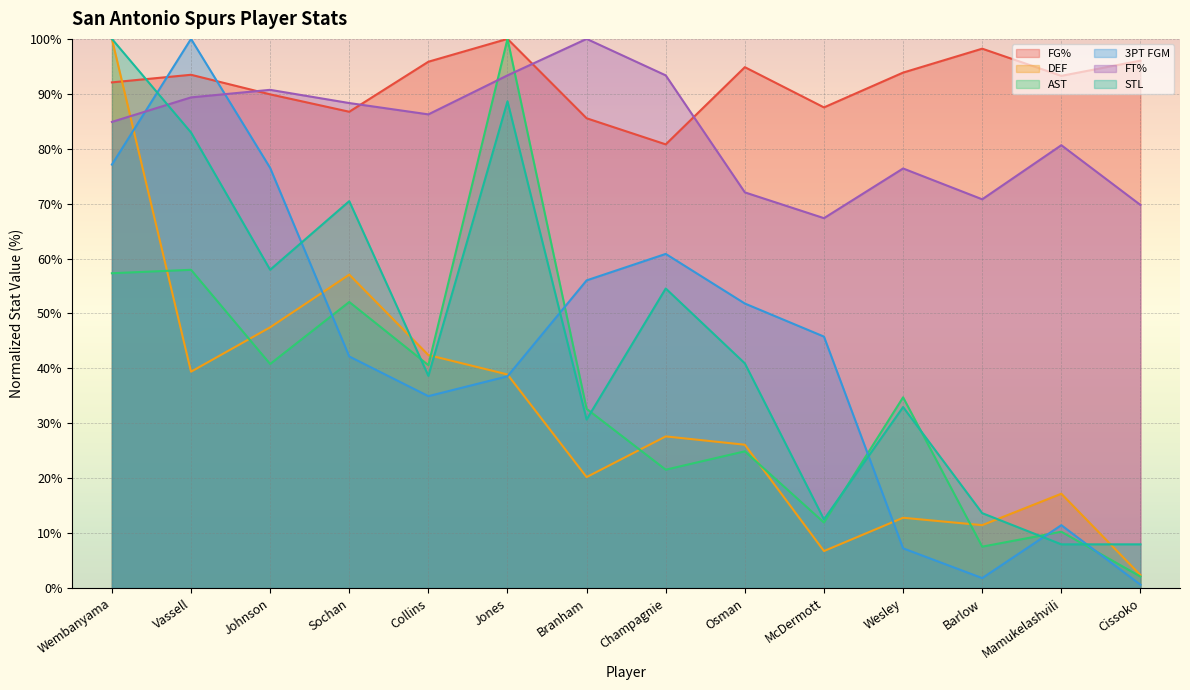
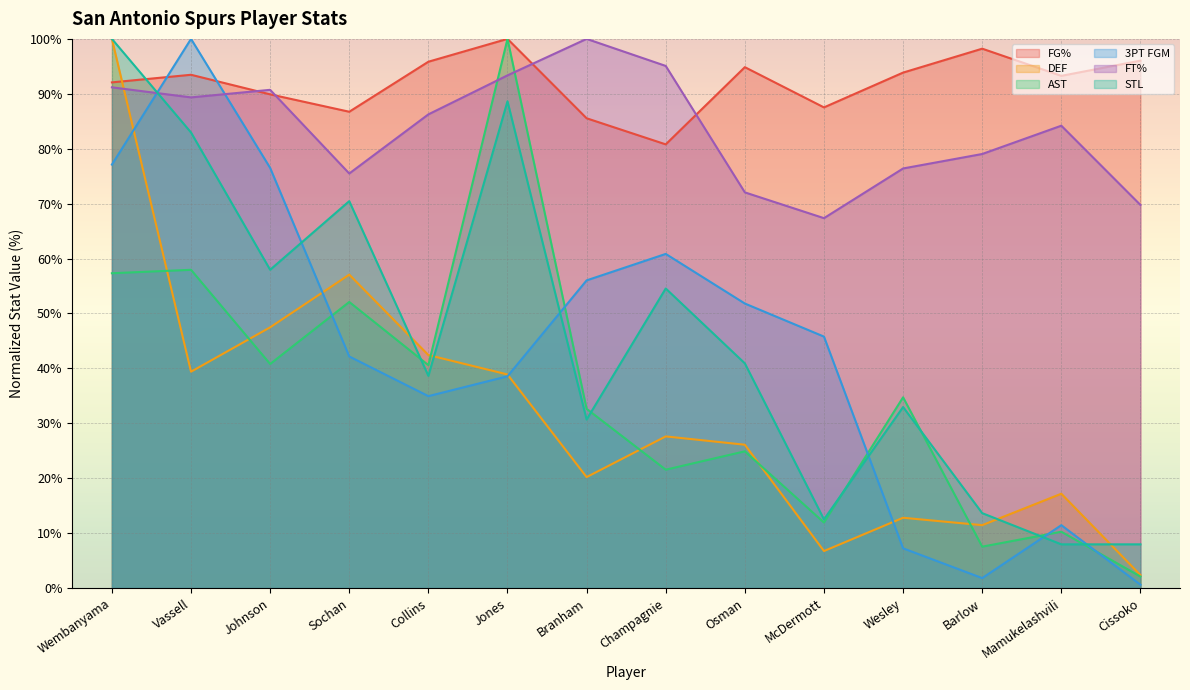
FT%, Wembanyama: 85% -> 91%
FT%, Sochan: 88% -> 75%
FT%, Champagnie: 93% -> 95%
FT%, Barlow: 71% -> 79%
FT%, Mamukelashvili: 81% -> 84%
